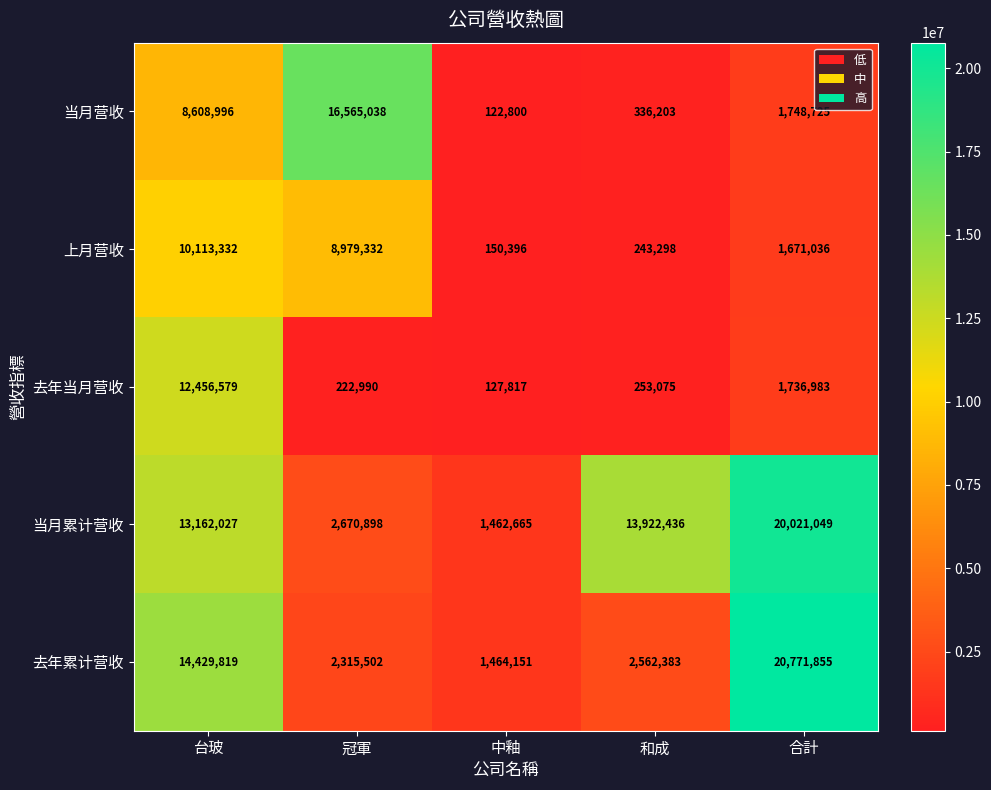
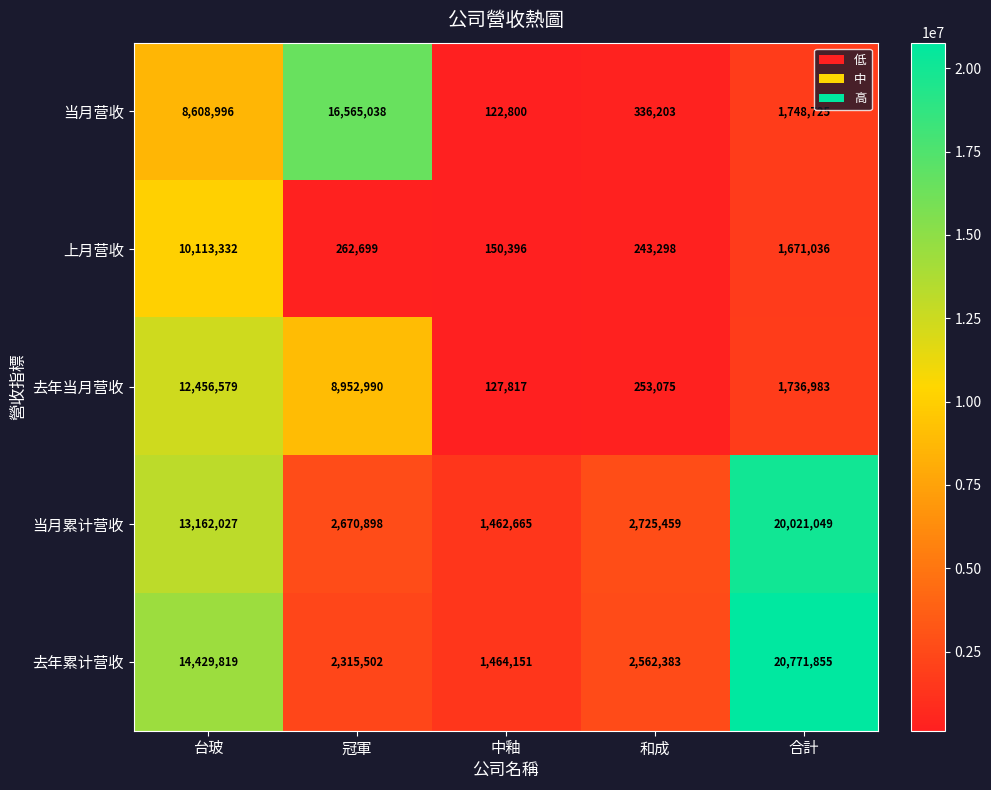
上月营收, 冠軍: 8,979,332 -> 262,699
去年当月营收, 冠軍: 222,990 -> 8,952,990
当月累计营收, 和成: 13,922,436 -> 2,725,459
